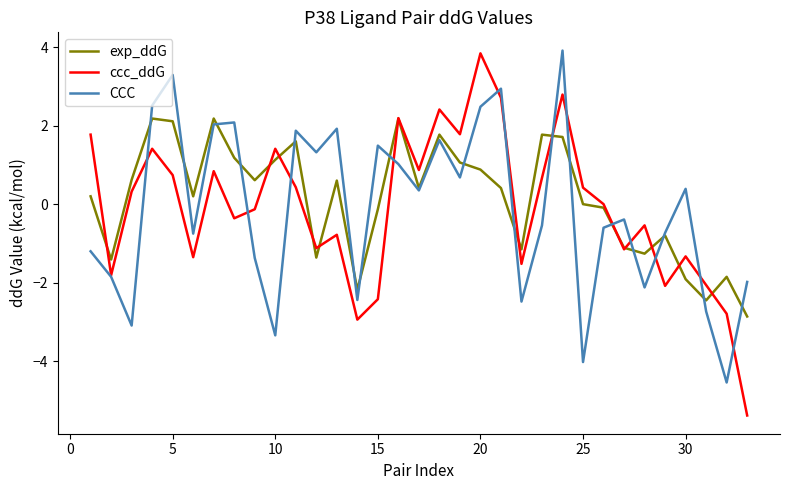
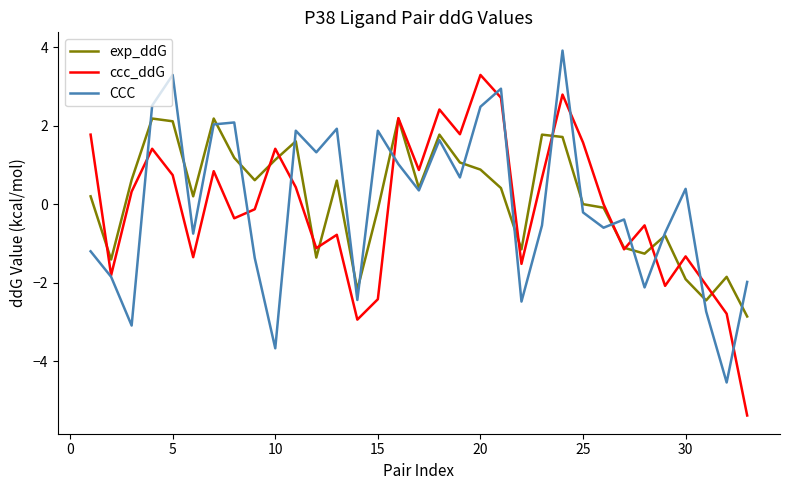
CCC, 10: -3.3 -> -3.7
CCC, 15: 1.5 -> 1.9
ccc_ddG, 20: 3.8 -> 3.3
ccc_ddG, 25: 0.4 -> 1.6
CCC, 25: -4.0 -> -0.2
